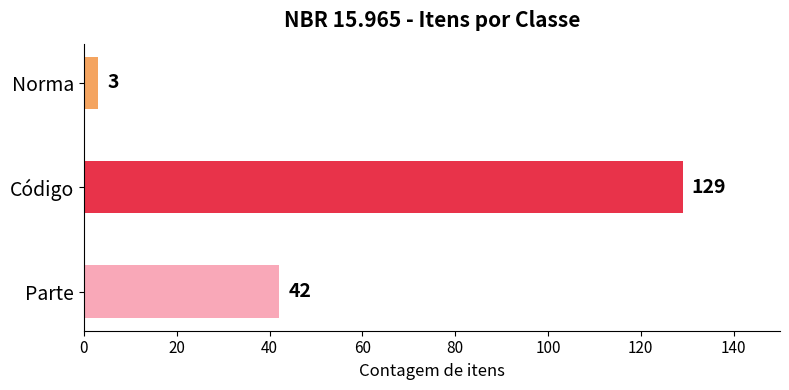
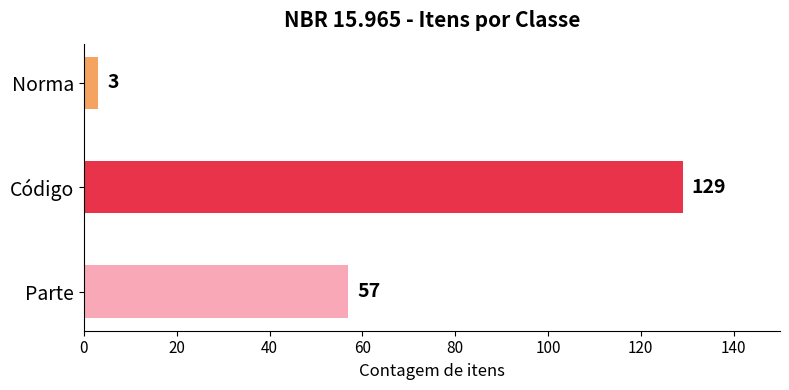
Parte: 42 -> 57
